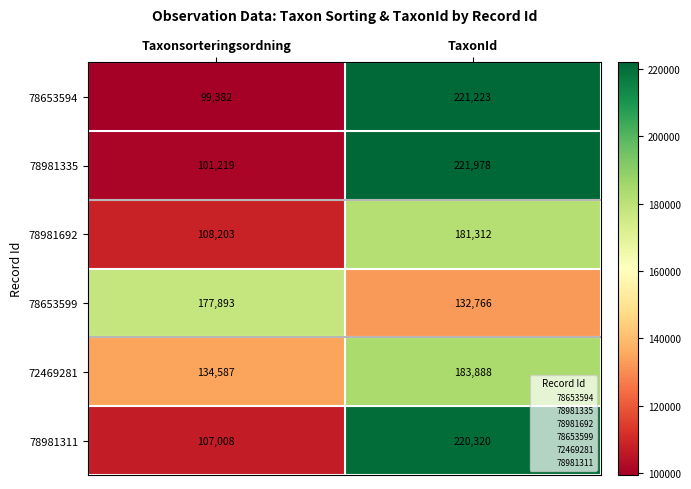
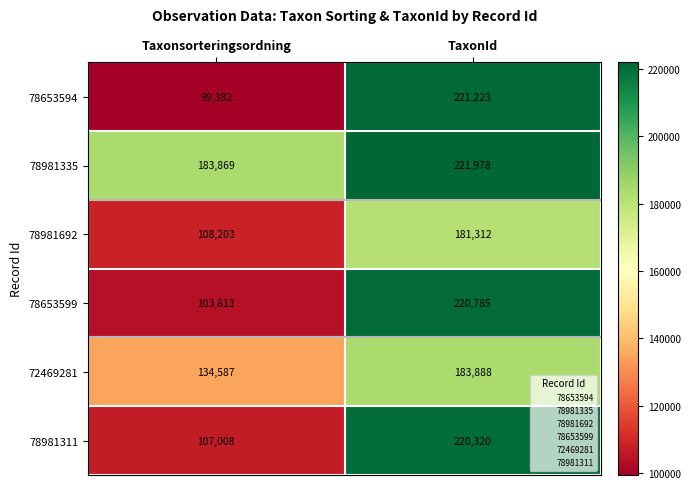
78981335, Taxonsorteringsordning: 101,219 -> 183,869
78653599, Taxonsorteringsordning: 177,893 -> 103,813
78653599, TaxonId: 132,766 -> 220,785
